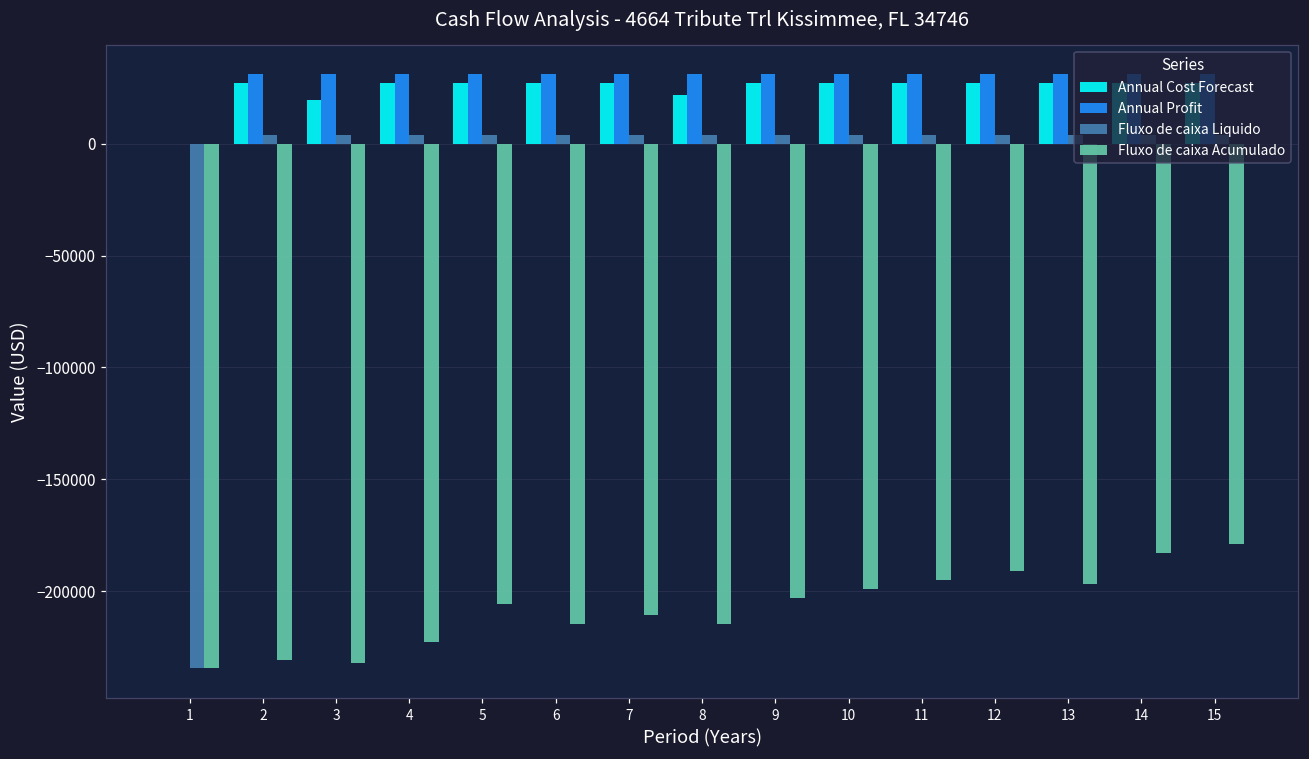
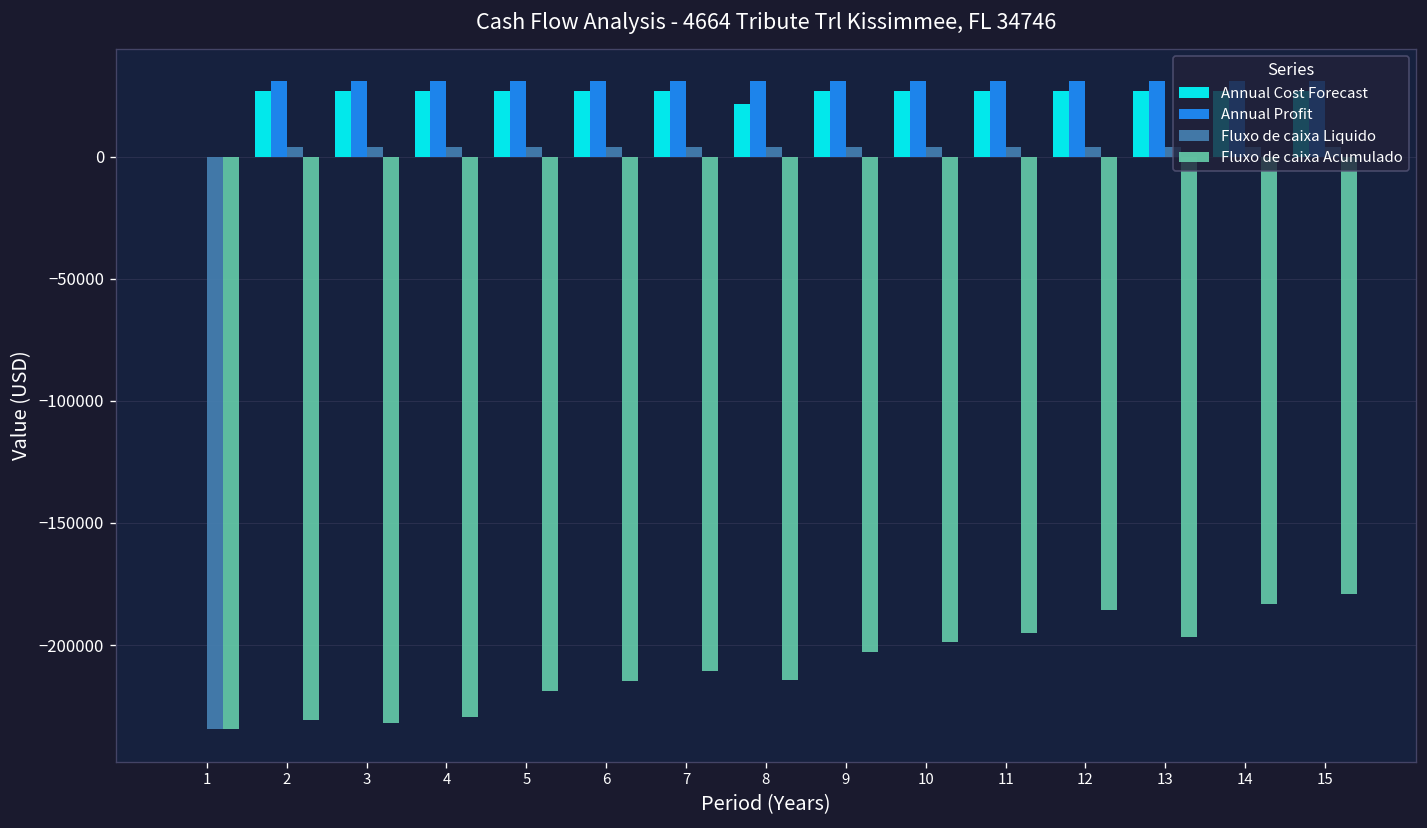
Annual Cost Forecast, 3: 19000 -> 27000
Fluxo de caixa Acumulado, 4: -223000 -> -230000
Fluxo de caixa Acumulado, 5: -206000 -> -219000
Fluxo de caixa Acumulado, 12: -191000 -> -186000
